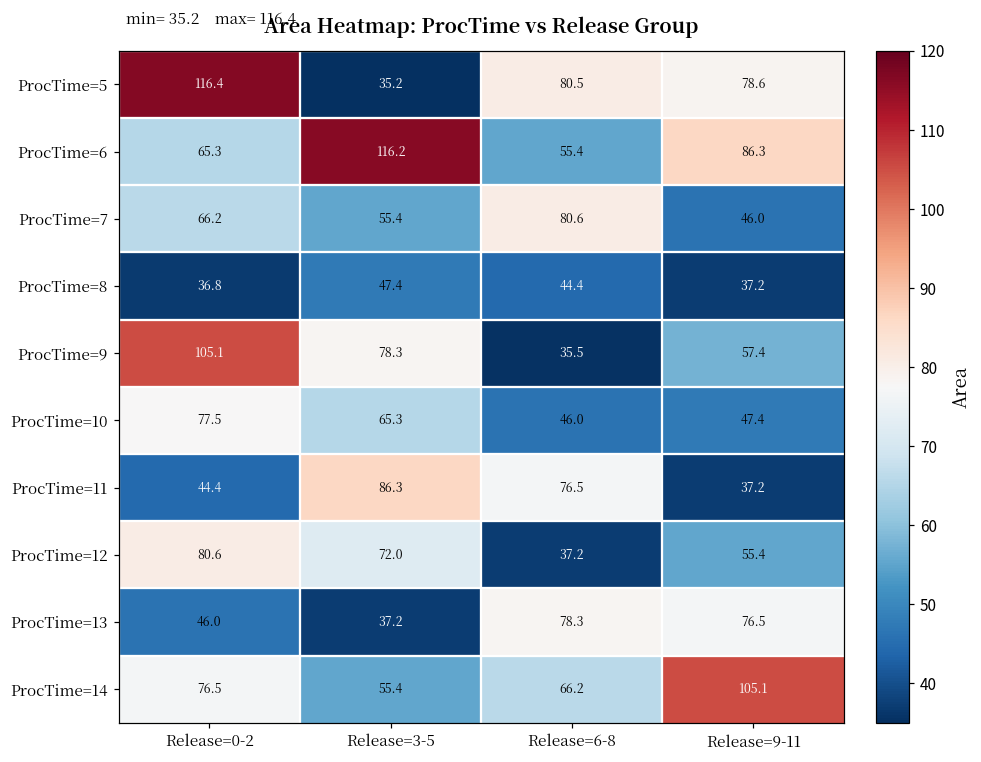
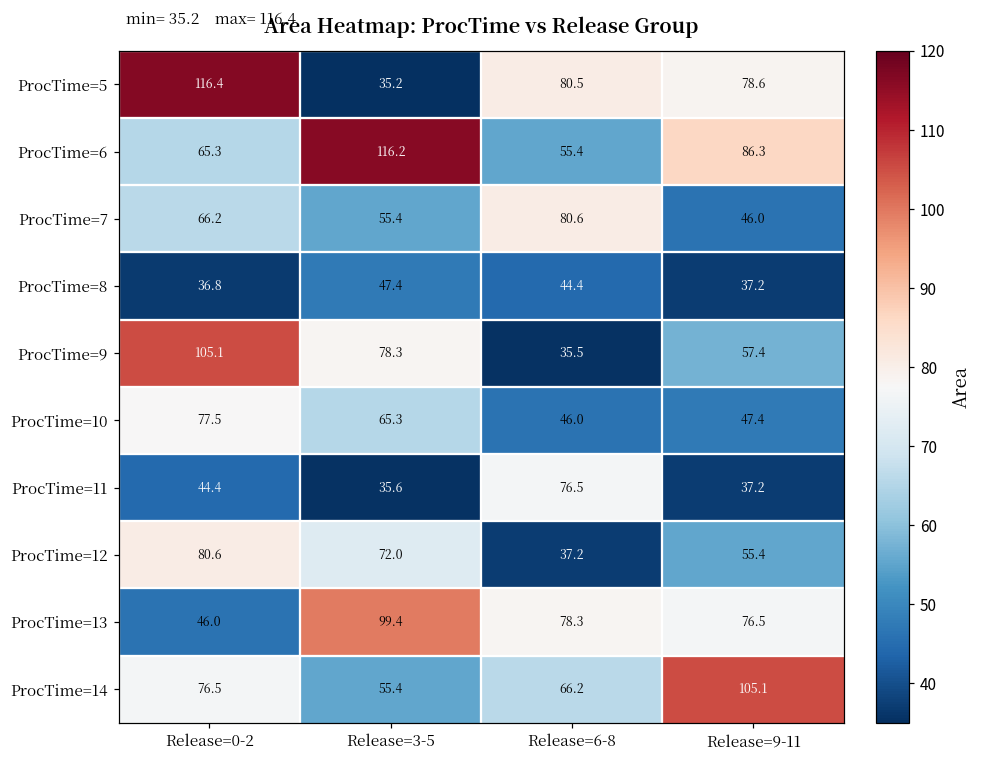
ProcTime=11, Release=3-5: 86.3 -> 35.6
ProcTime=13, Release=3-5: 37.2 -> 99.4
